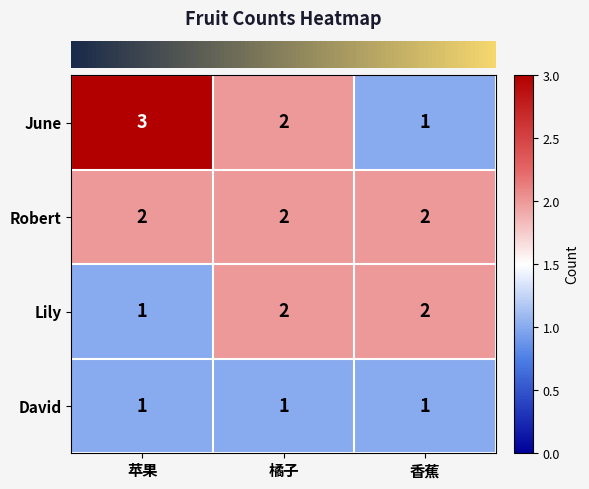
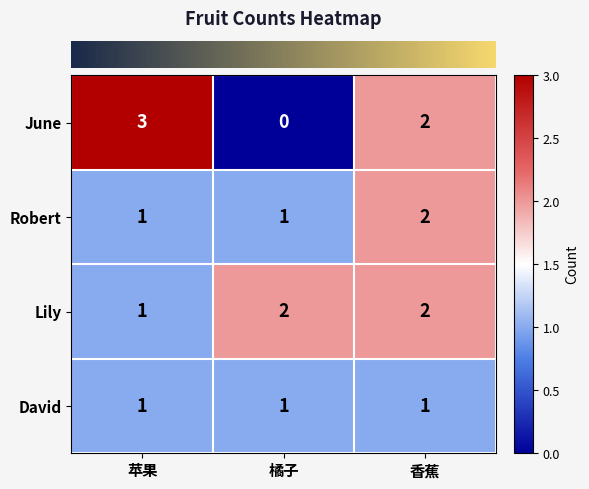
June, 橘子: 2 -> 0
June, 香蕉: 1 -> 2
Robert, 苹果: 2 -> 1
Robert, 橘子: 2 -> 1
